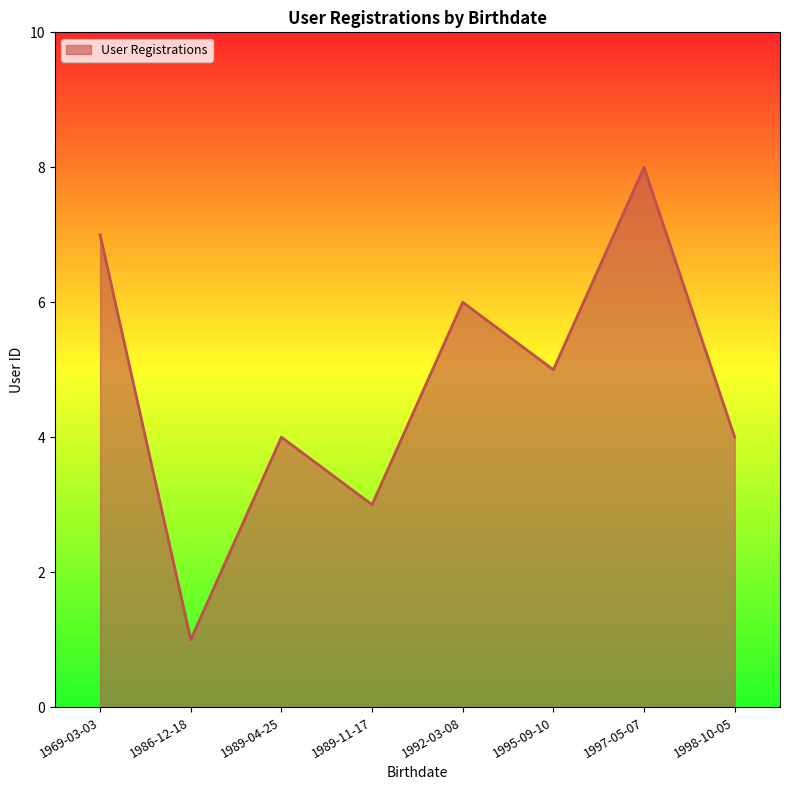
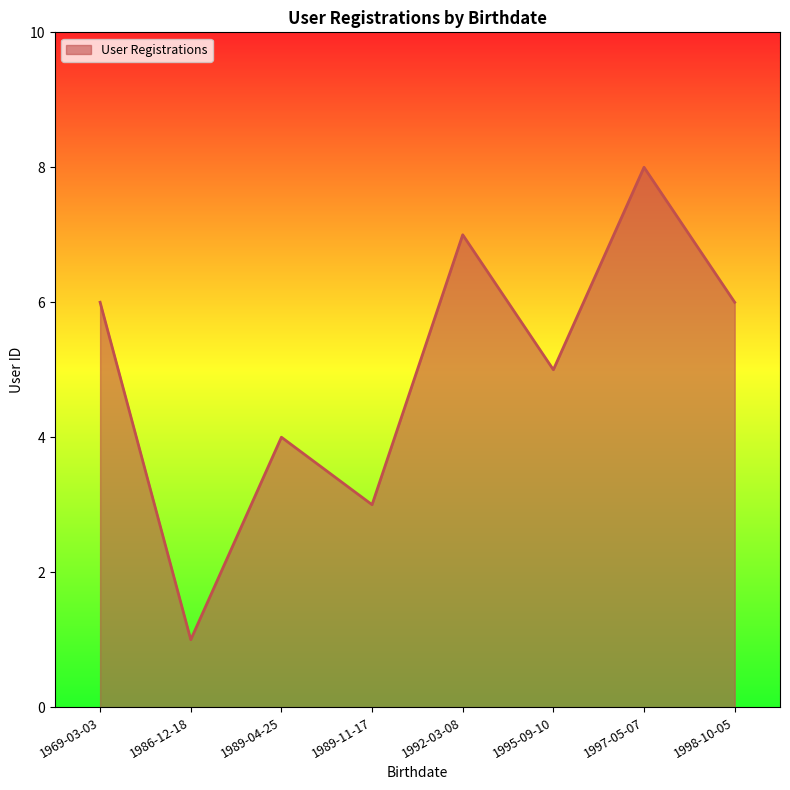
1969-03-03: 7 -> 6
1992-03-08: 6 -> 7
1998-10-05: 4 -> 6
